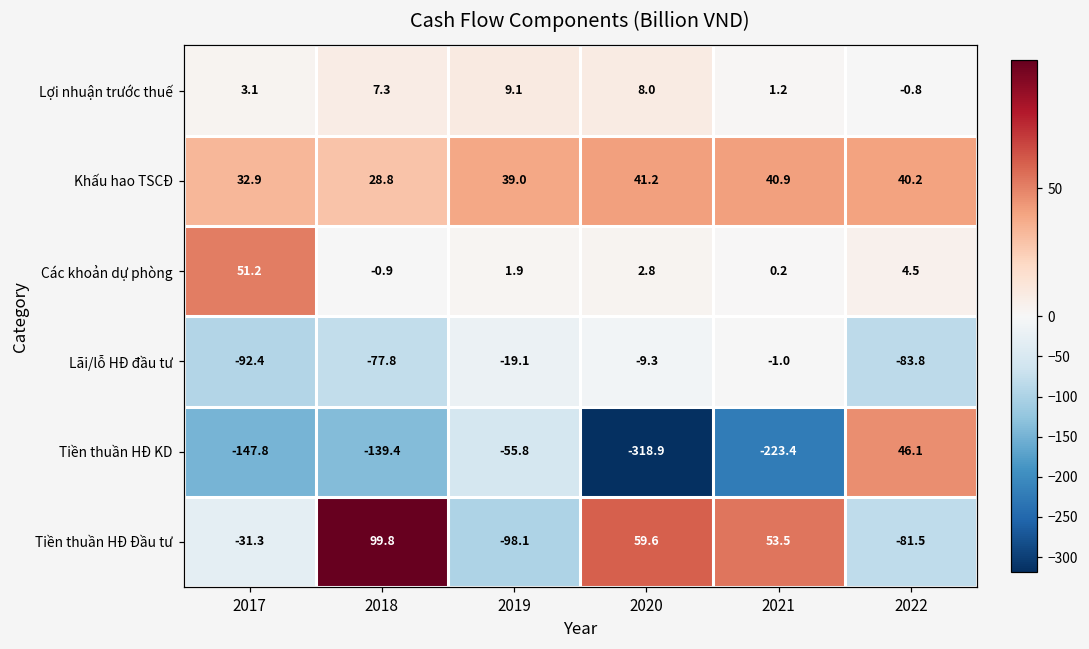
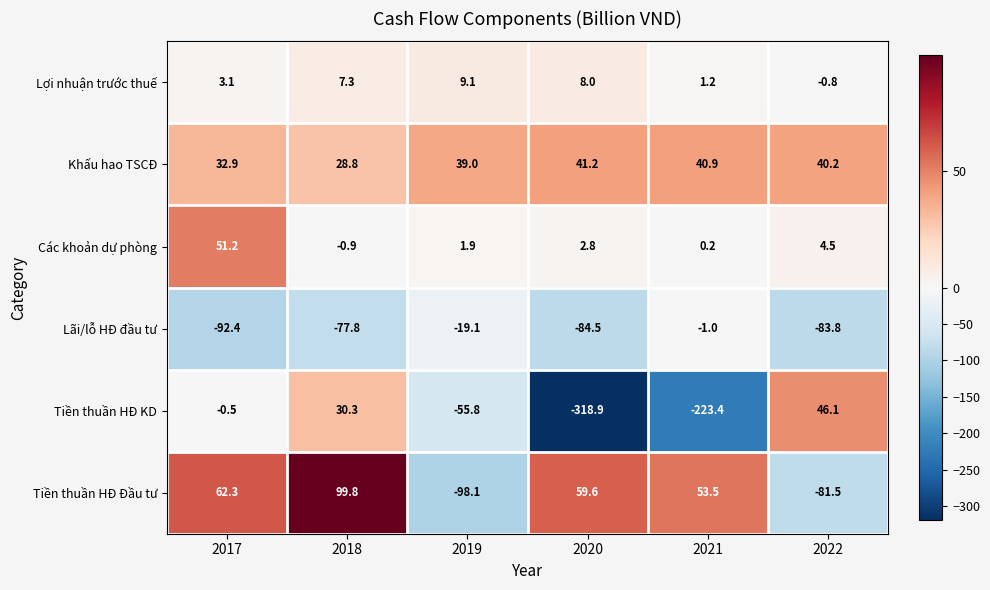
Lãi/lỗ HĐ đầu tư, 2020: -9.3 -> -84.5
Tiền thuần HĐ KD, 2017: -147.8 -> -0.5
Tiền thuần HĐ KD, 2018: -139.4 -> 30.3
Tiền thuần HĐ Đầu tư, 2017: -31.3 -> 62.3
